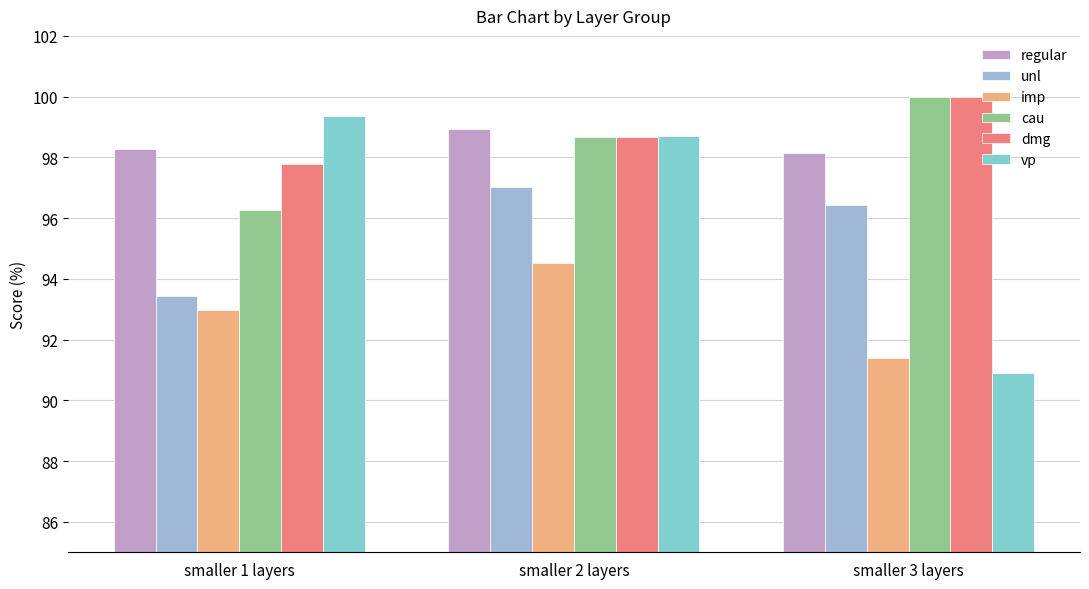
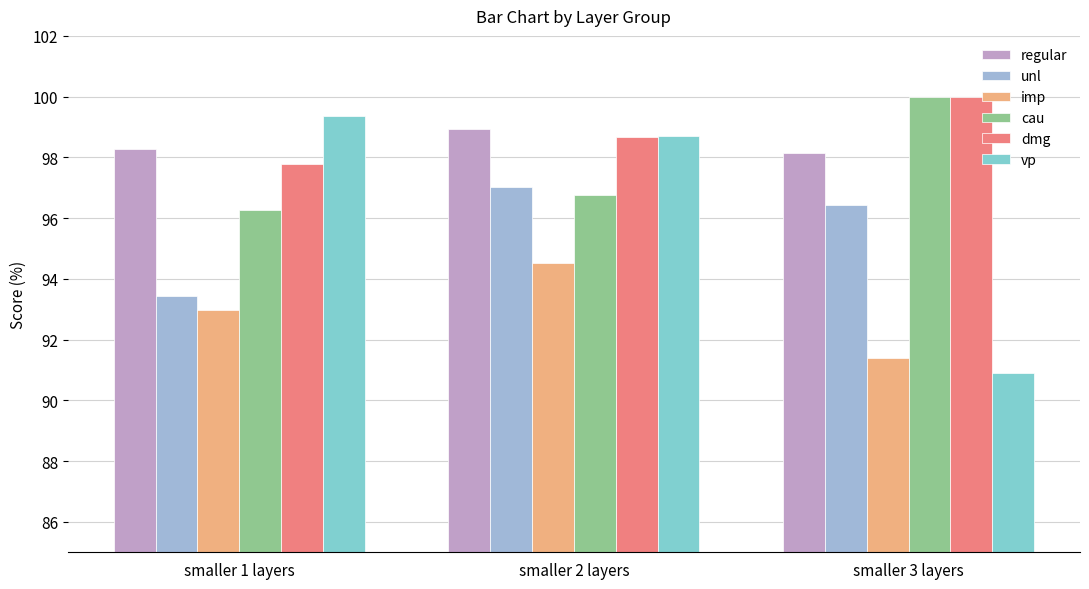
cau, smaller 2 layers: 98.7 -> 96.8
